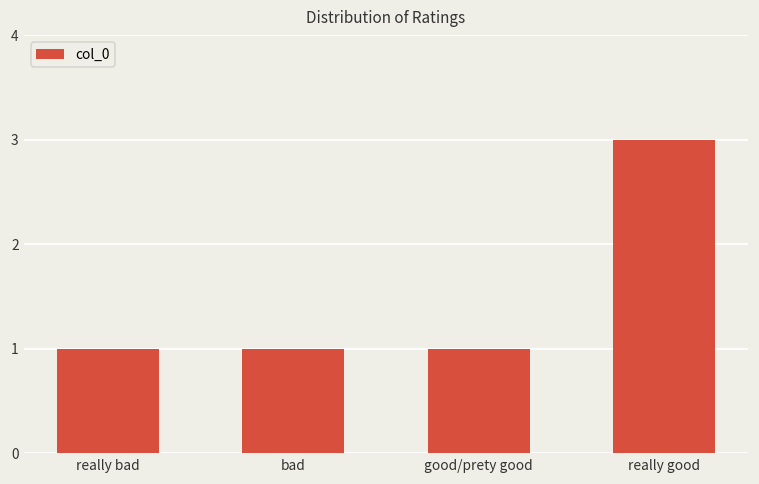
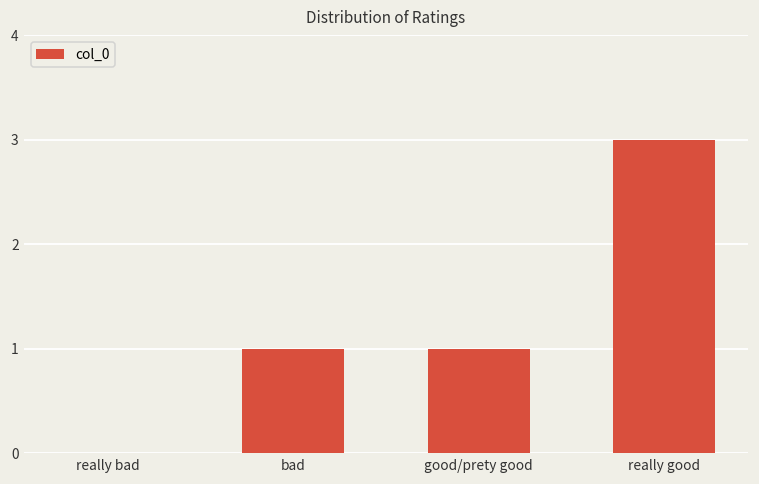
really bad: 1 -> 0
